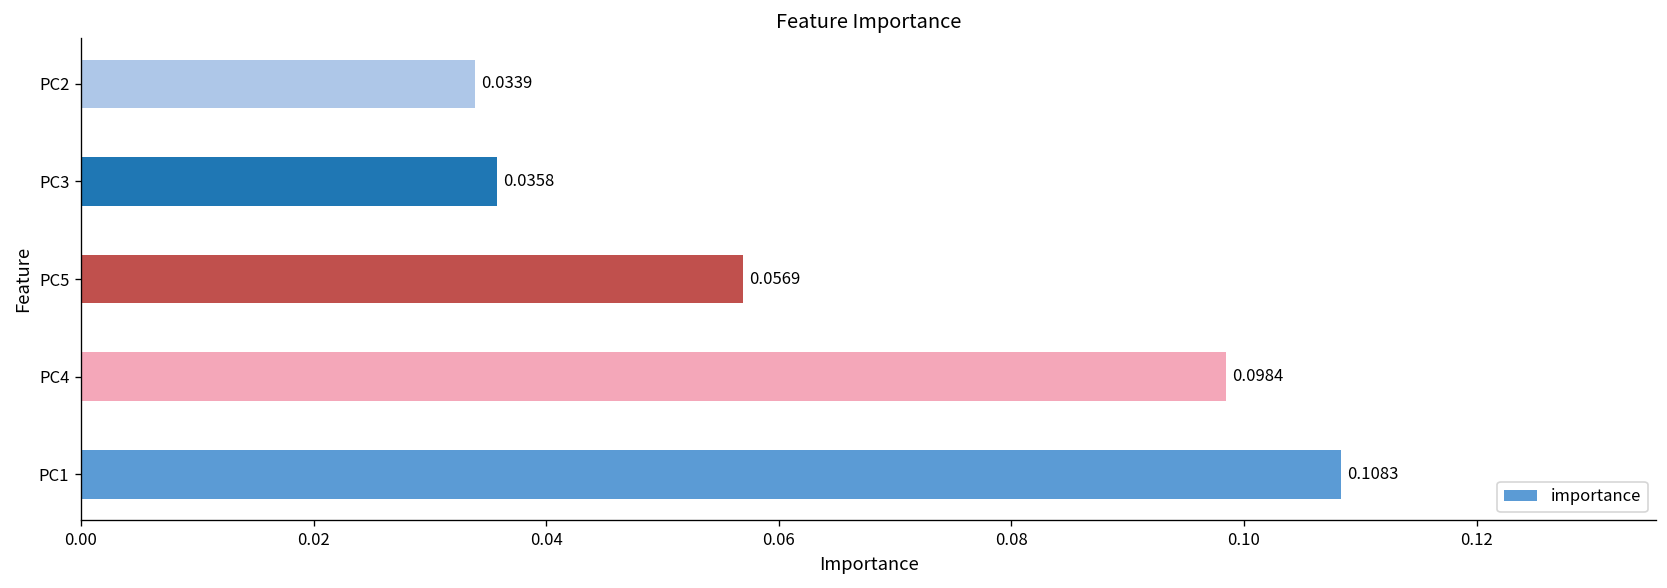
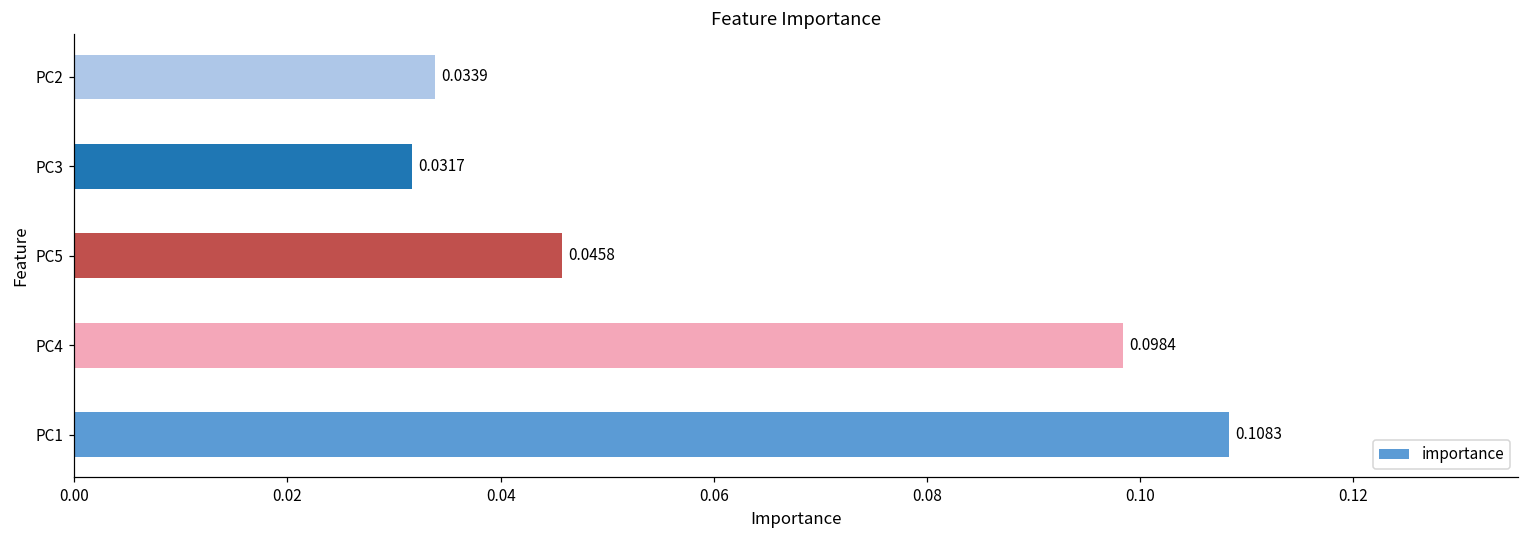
PC3: 0.0358 -> 0.0317
PC5: 0.0569 -> 0.0458
